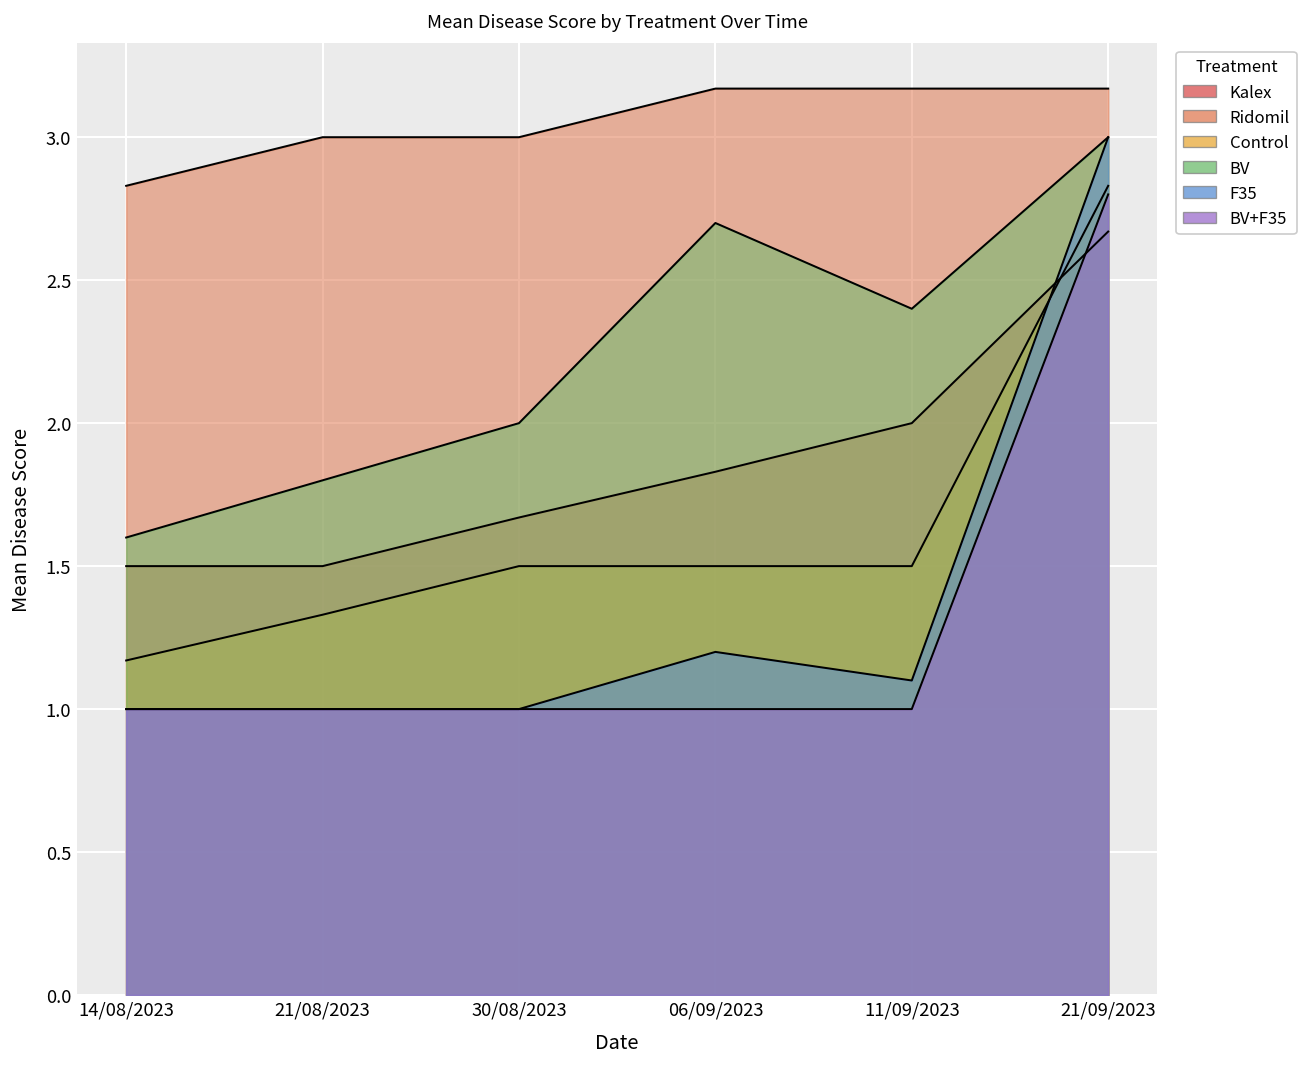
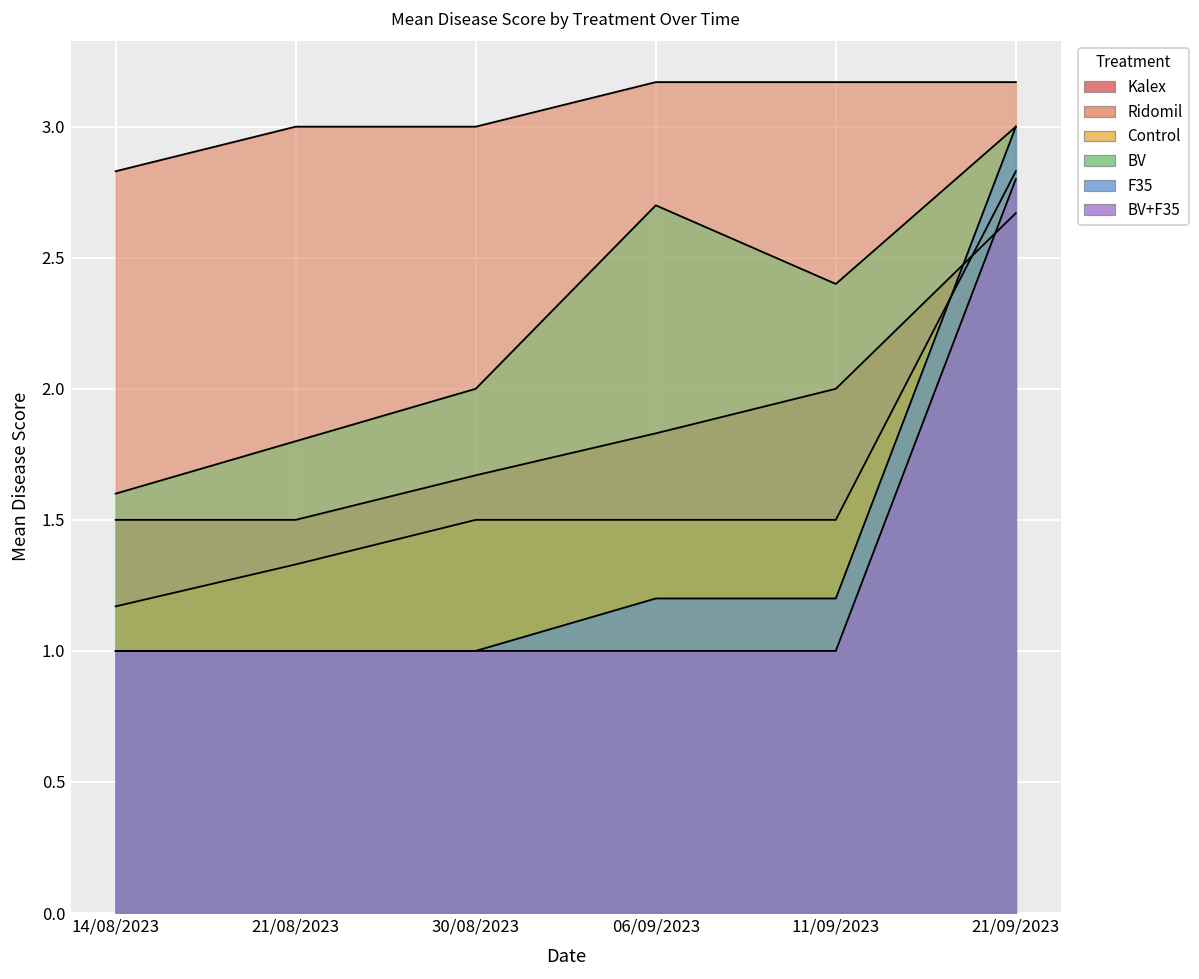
F35, 11/09/2023: 1.1 -> 1.2
